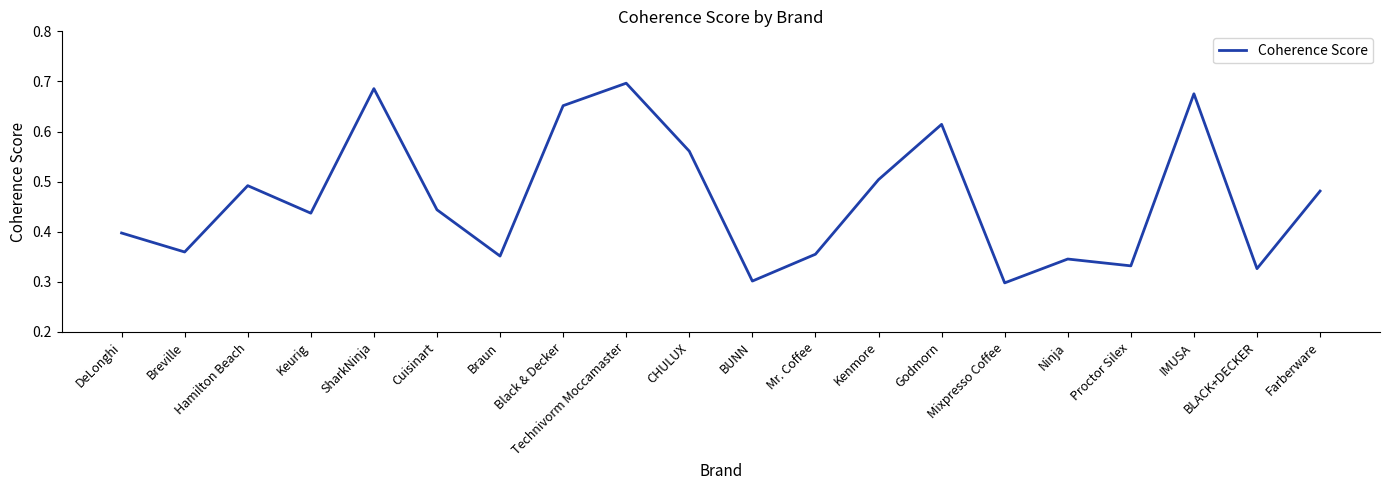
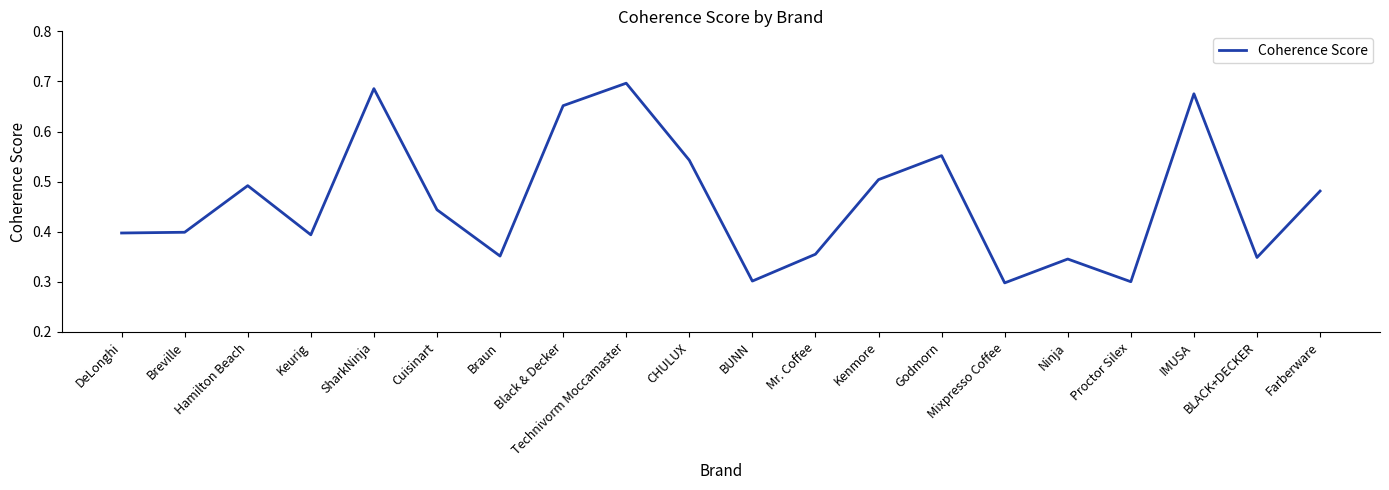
Breville: 0.36 -> 0.40
Keurig: 0.44 -> 0.39
CHULUX: 0.56 -> 0.54
Godmorn: 0.61 -> 0.55
Proctor Silex: 0.33 -> 0.30
BLACK+DECKER: 0.33 -> 0.35
